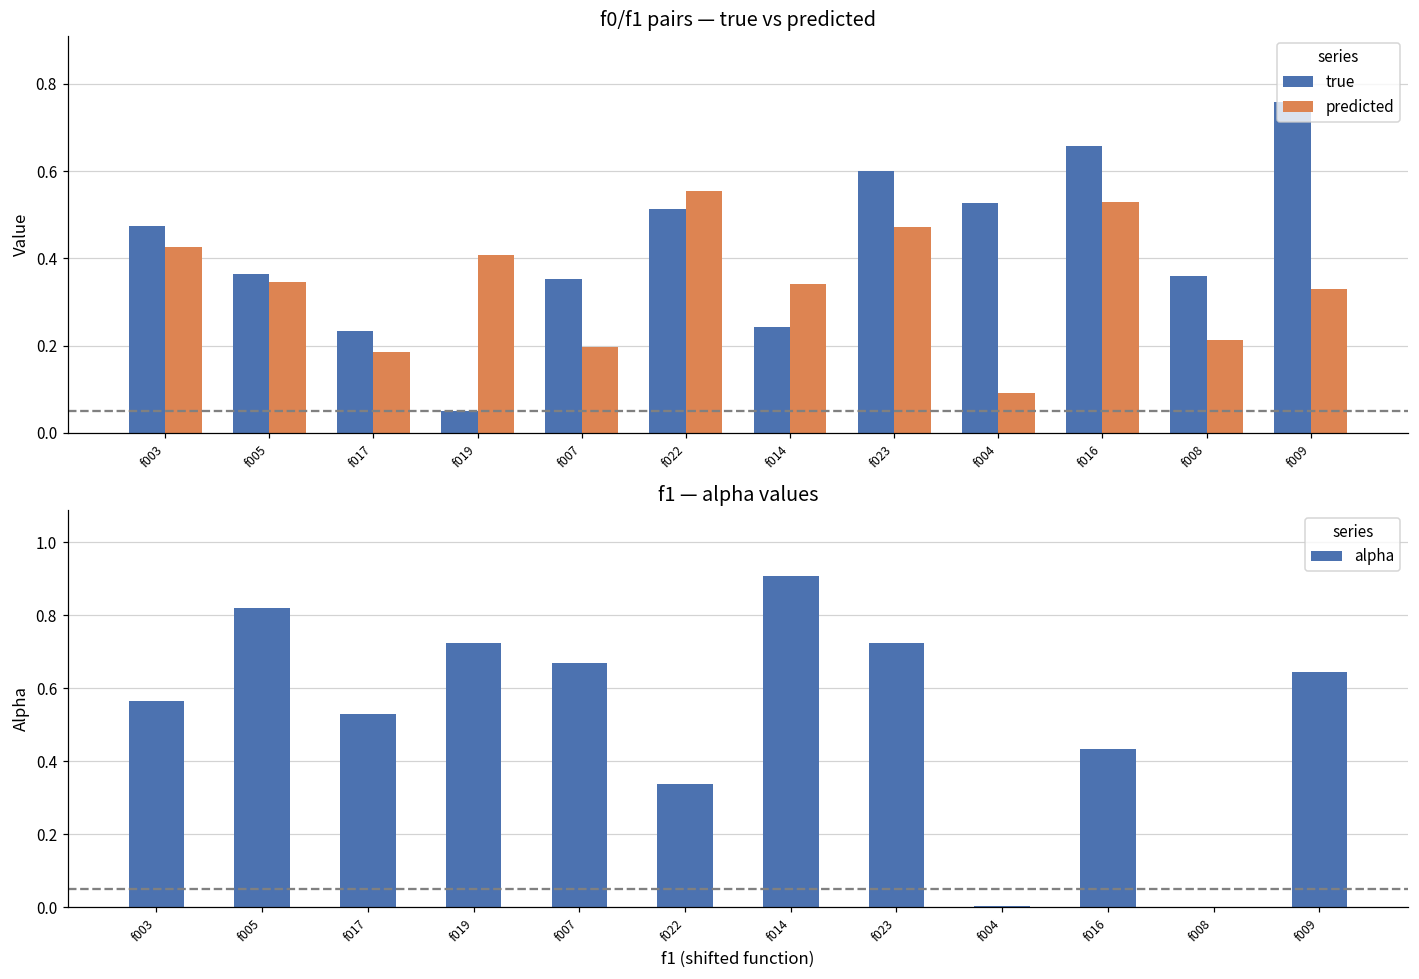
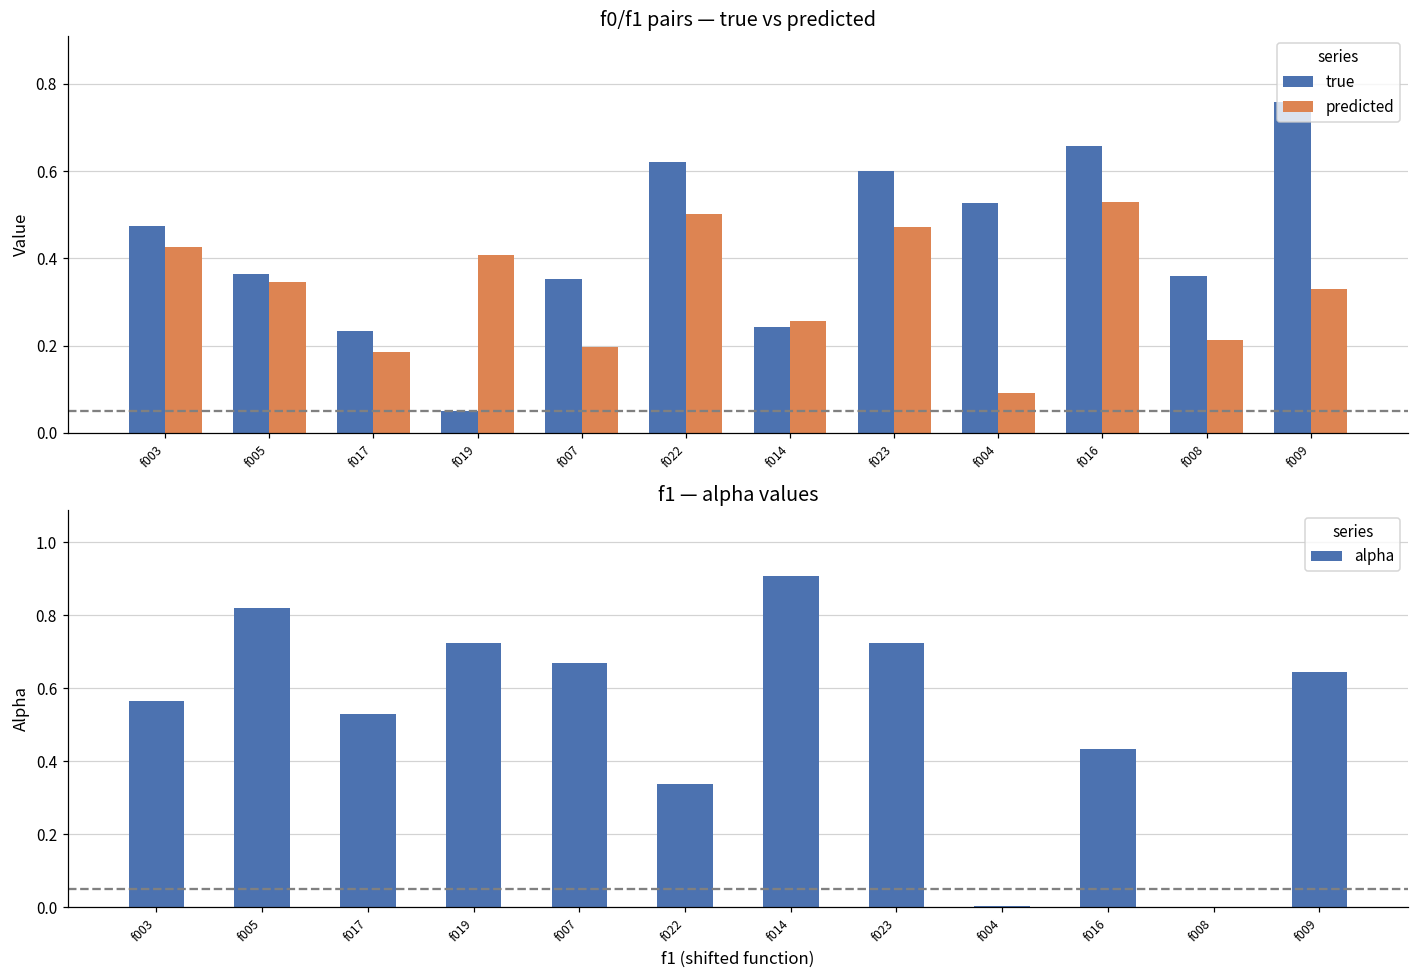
f0/f1 pairs — true vs predicted, true, f022: 0.51 -> 0.62
f0/f1 pairs — true vs predicted, predicted, f022: 0.55 -> 0.50
f0/f1 pairs — true vs predicted, predicted, f014: 0.34 -> 0.26
